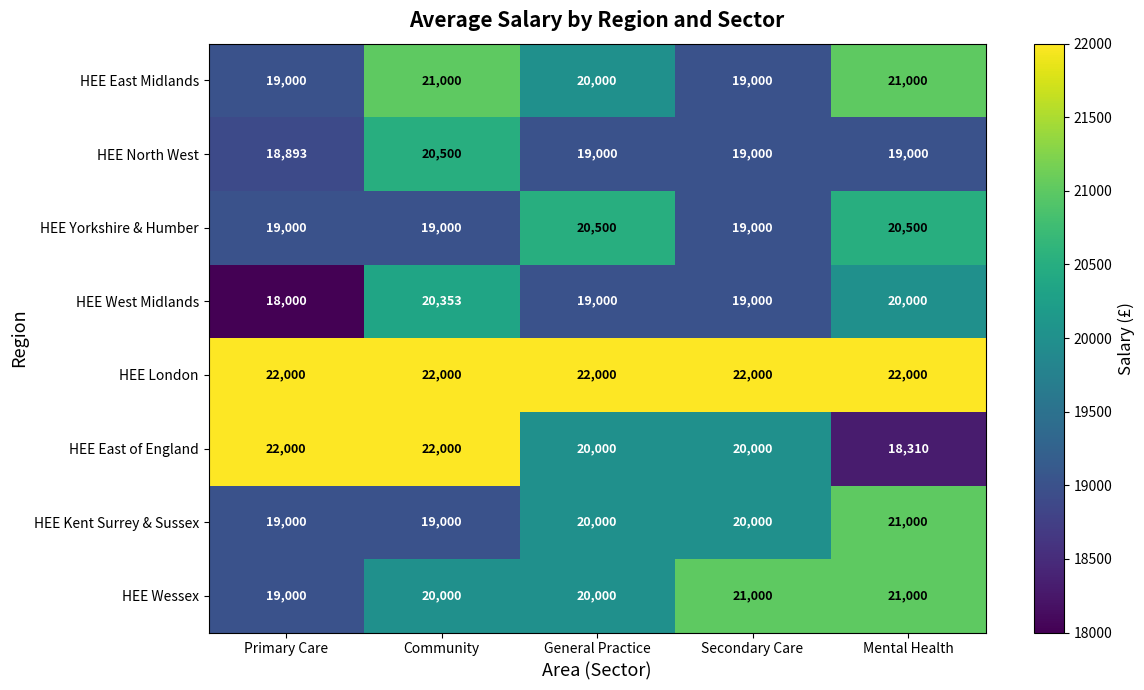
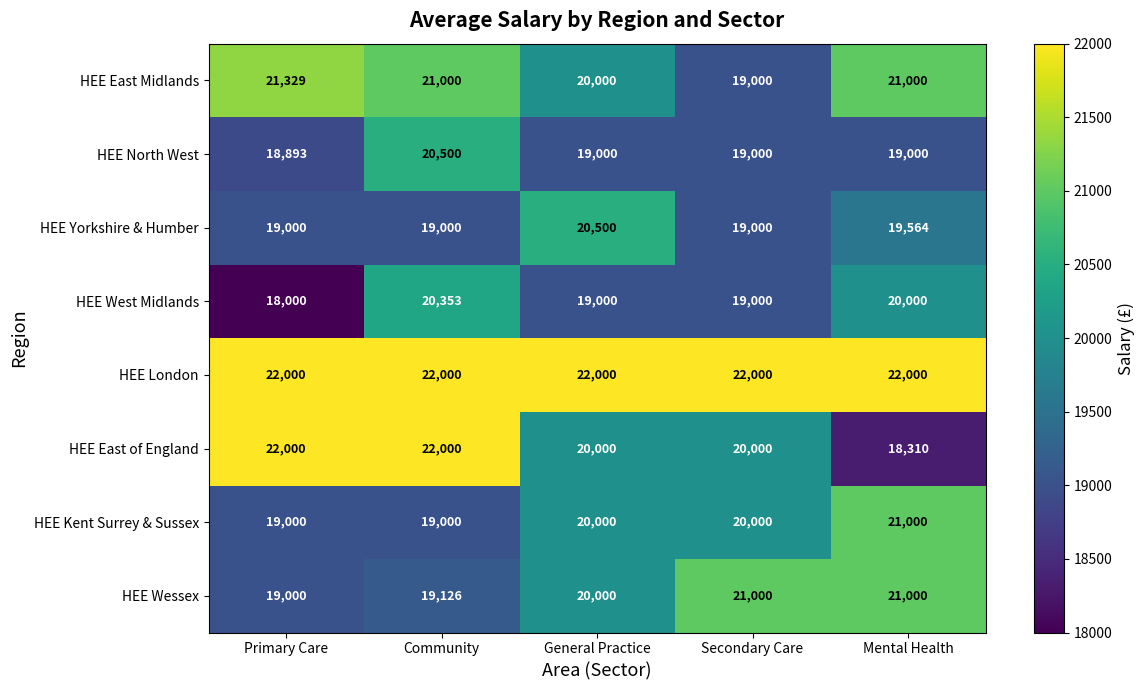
HEE East Midlands, Primary Care: 19,000 -> 21,329
HEE Yorkshire & Humber, Mental Health: 20,500 -> 19,564
HEE Wessex, Community: 20,000 -> 19,126
